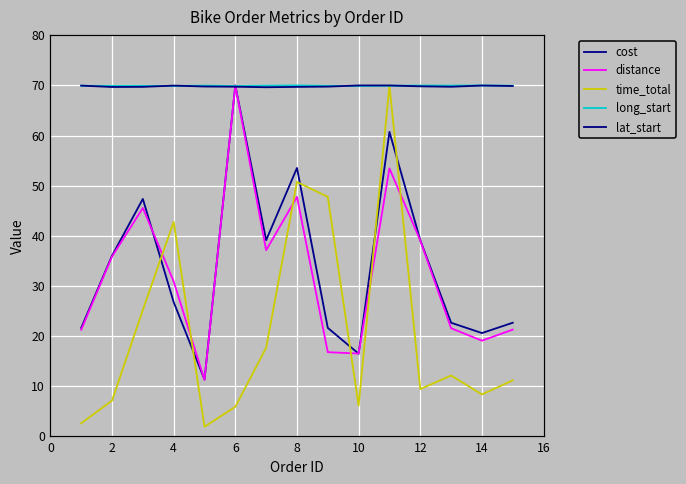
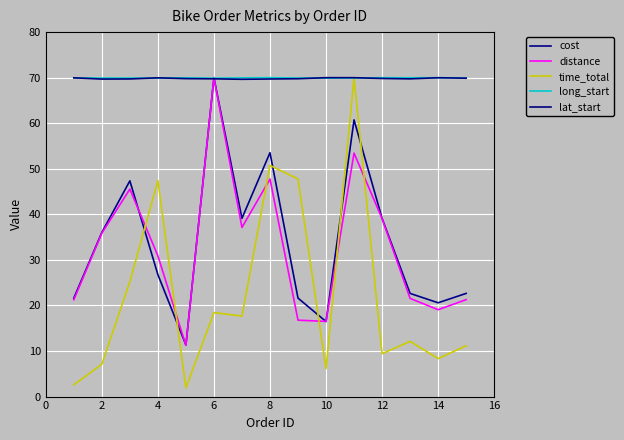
time_total, 4: 43 -> 47
time_total, 6: 6 -> 18
